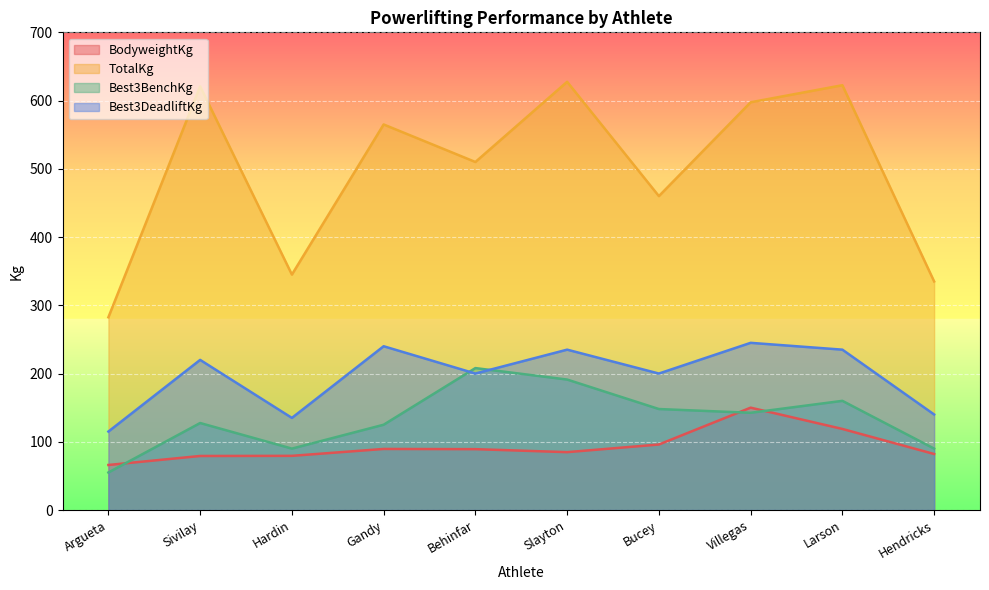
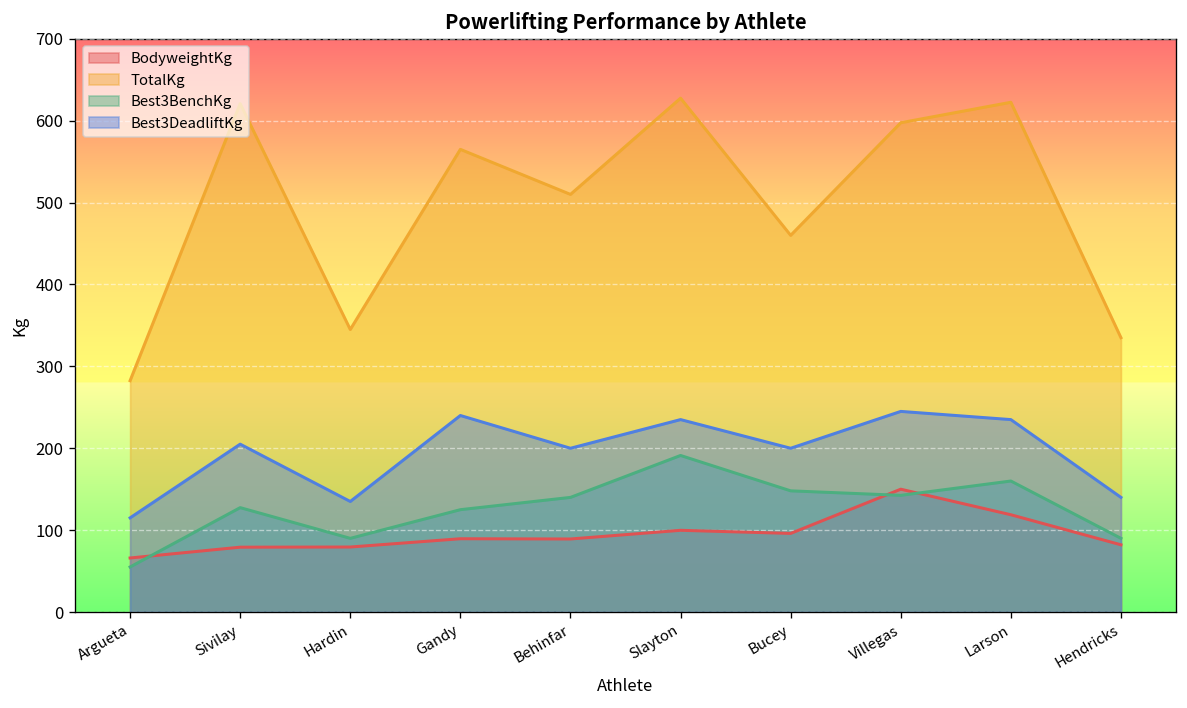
Best3DeadliftKg, Sivilay: 220 -> 210
Best3BenchKg, Behinfar: 210 -> 140
BodyweightKg, Slayton: 80 -> 100
